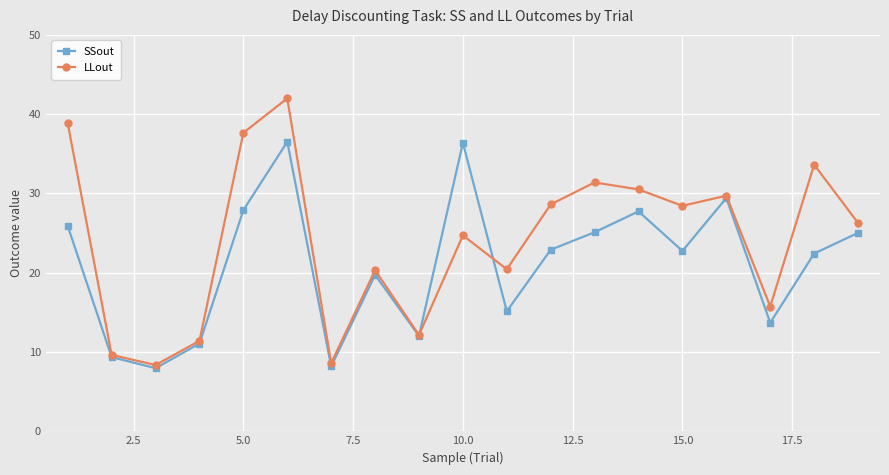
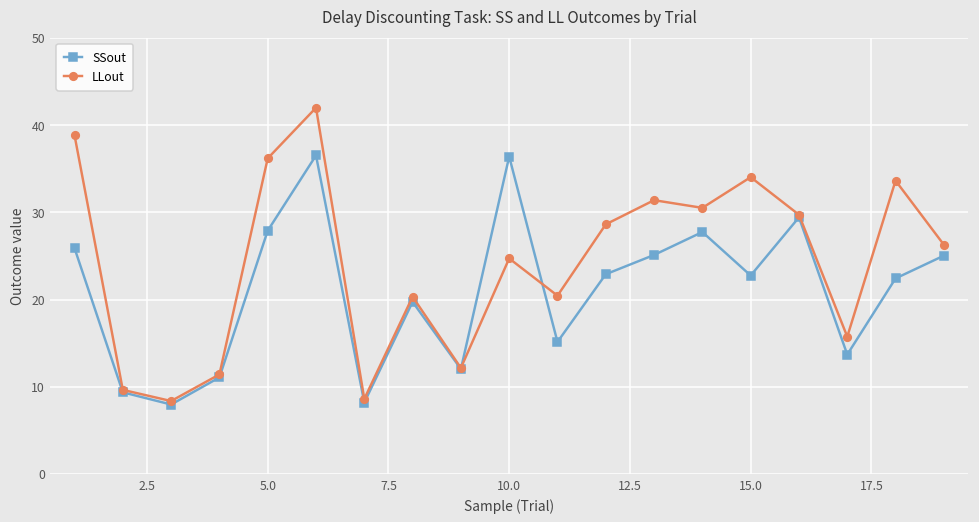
LLout, 5.0: 38 -> 36
LLout, 15.0: 28 -> 34
